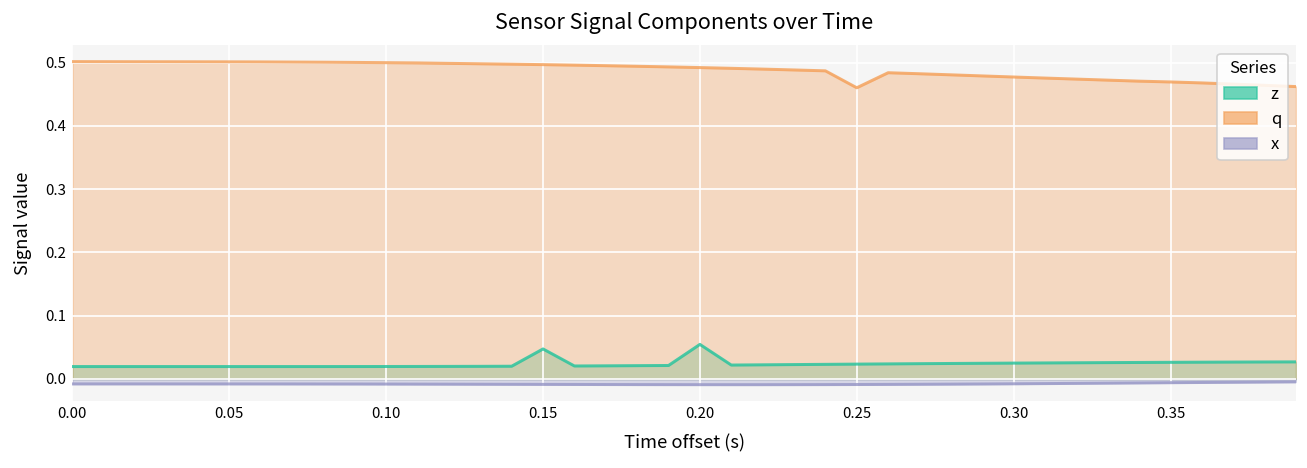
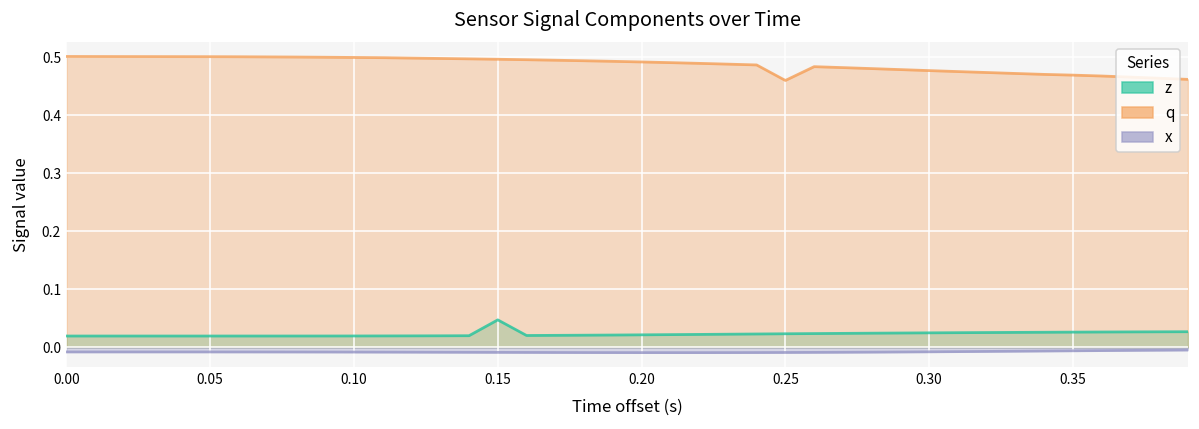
z, 0.20: 0.05 -> 0.02
